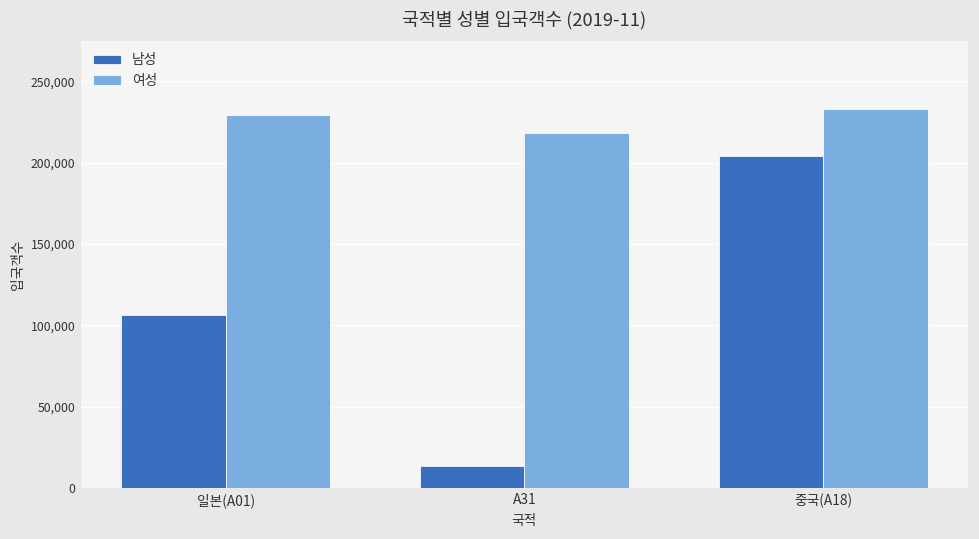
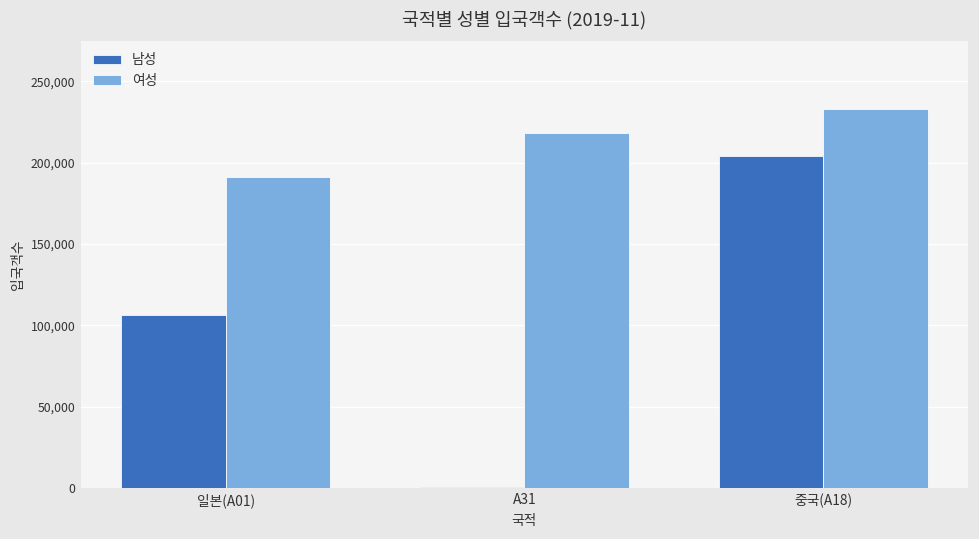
여성, 일본(A01): 230,000 -> 191,000
남성, A31: 14,000 -> 0
